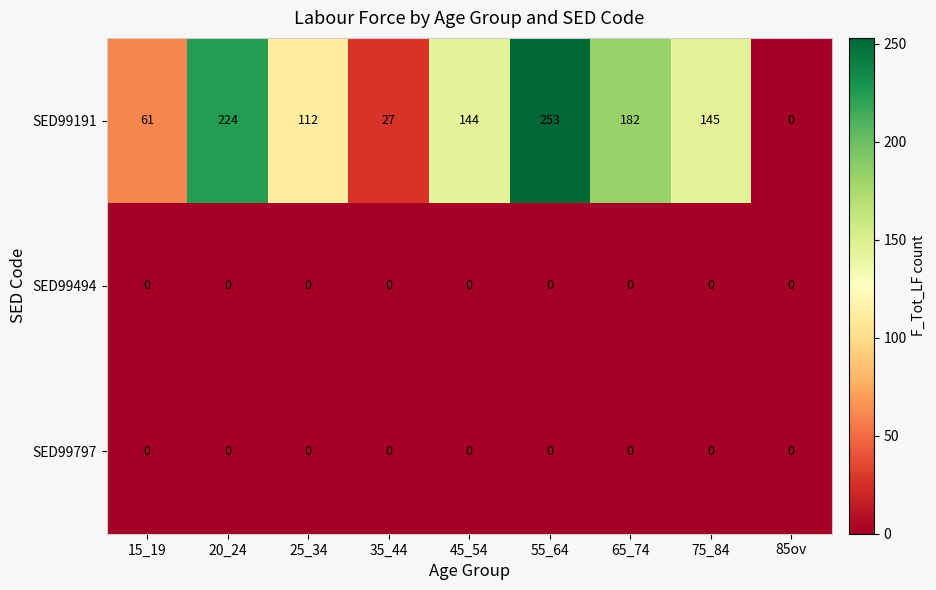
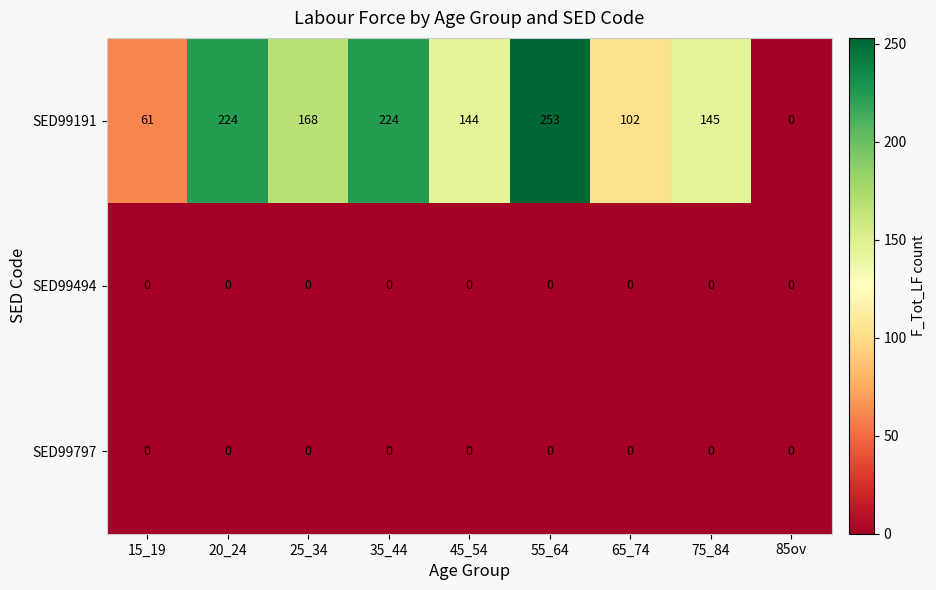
SED99191, 25_34: 112 -> 168
SED99191, 35_44: 27 -> 224
SED99191, 65_74: 182 -> 102
